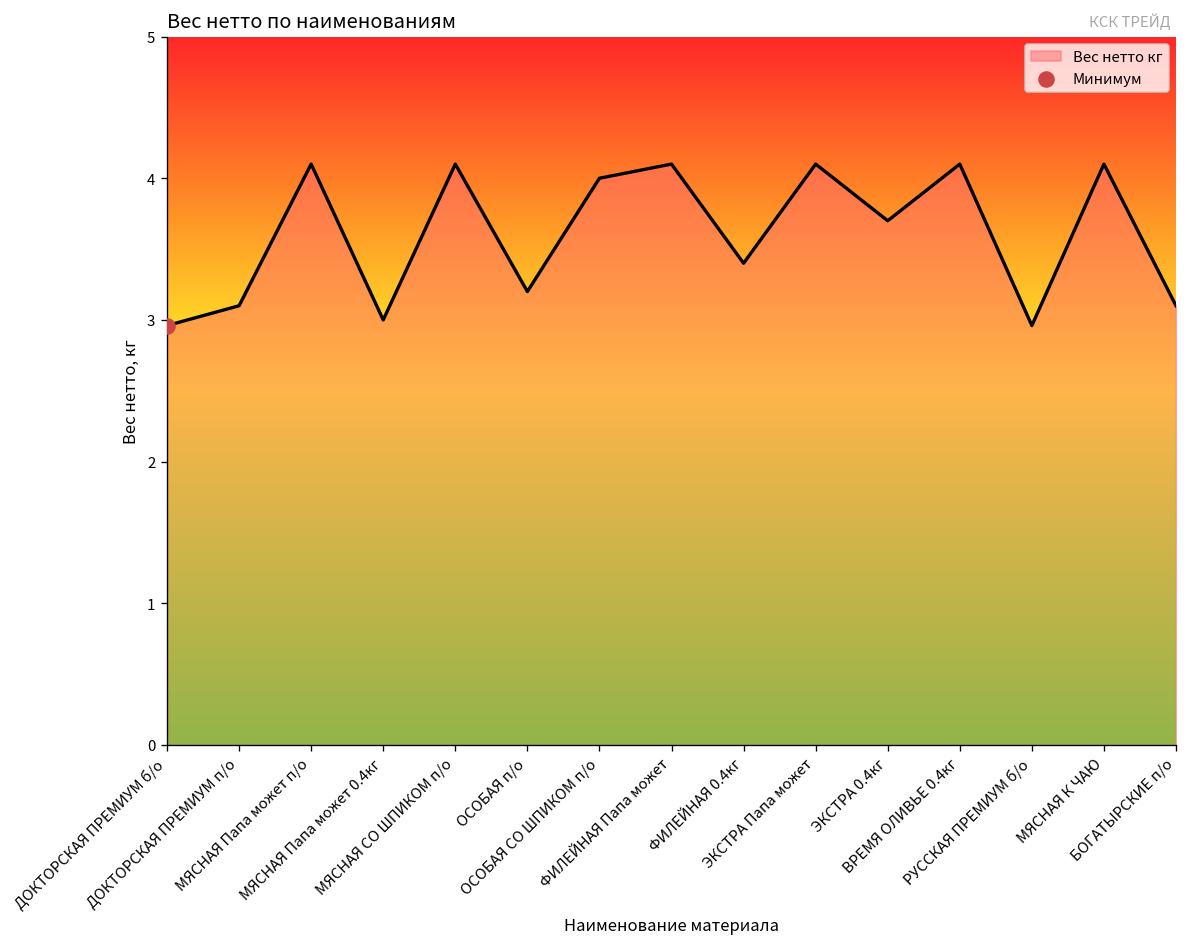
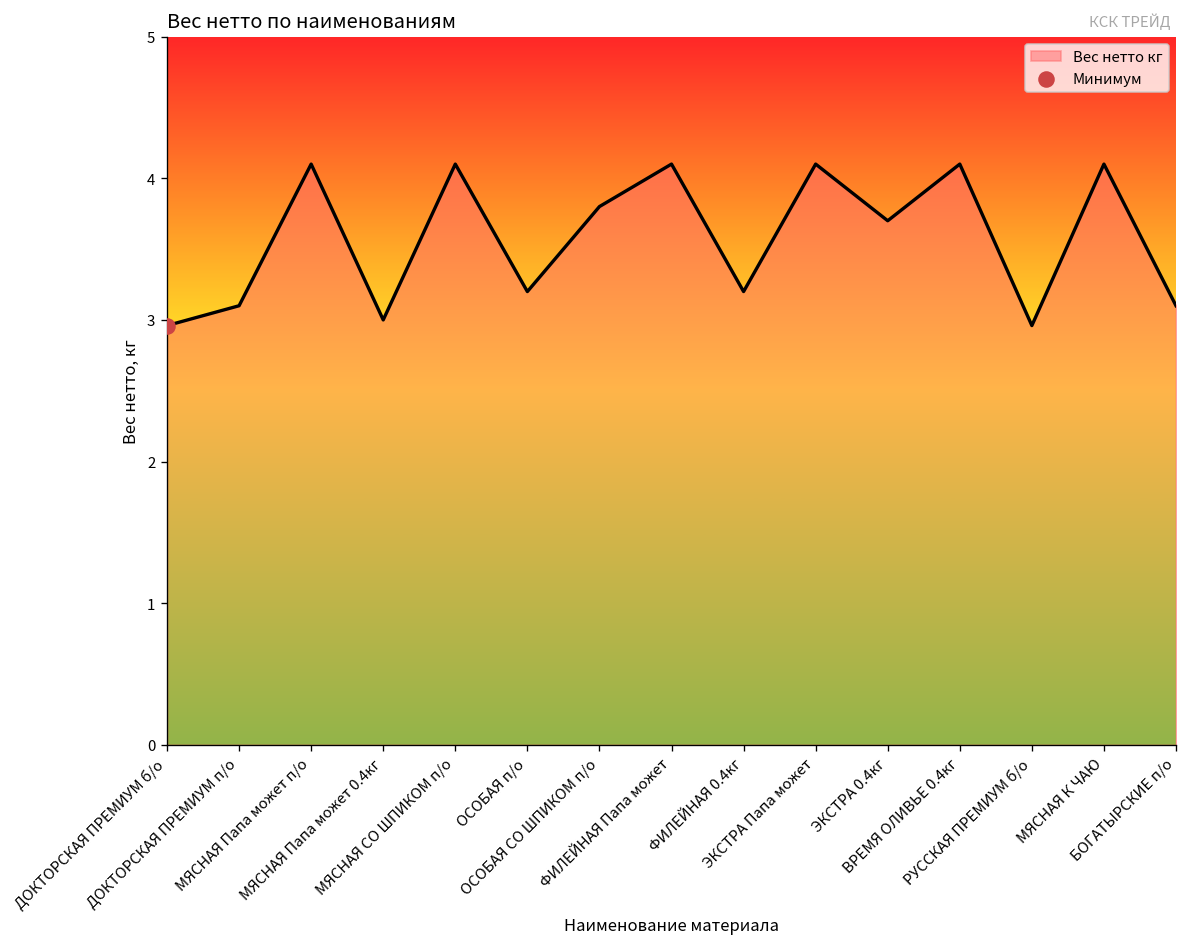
Вес нетто кг, ОСОБАЯ СО ШПИКОМ п/о: 4.0 -> 3.8
Вес нетто кг, ФИЛЕЙНАЯ 0.4кг: 3.4 -> 3.2
